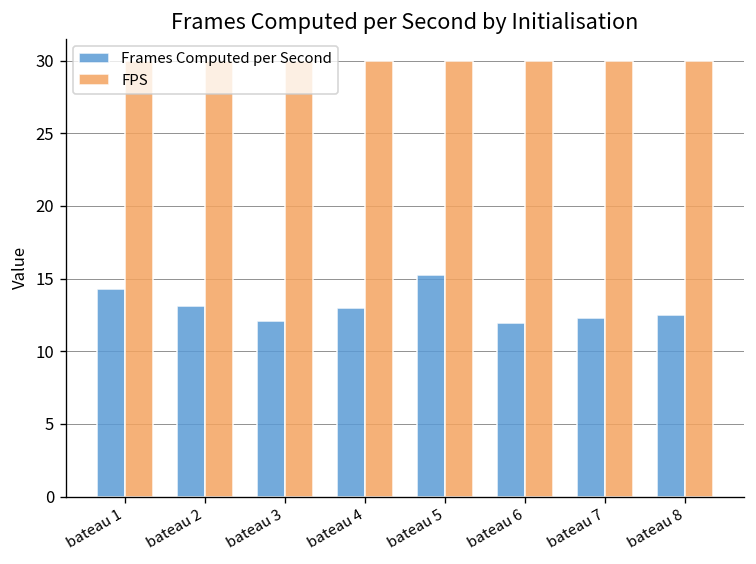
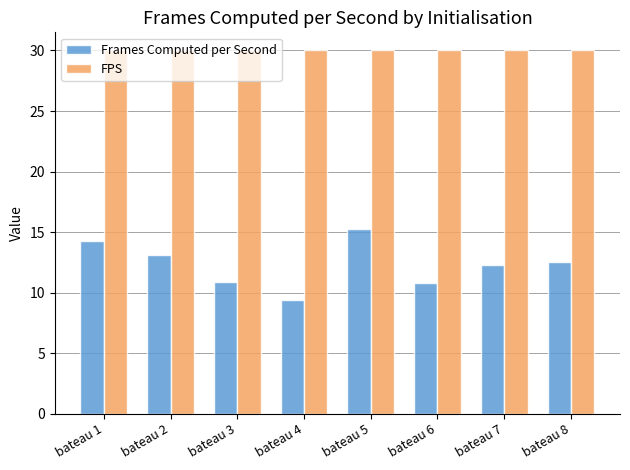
Frames Computed per Second, bateau 3: 12.1 -> 10.9
Frames Computed per Second, bateau 4: 13.0 -> 9.4
Frames Computed per Second, bateau 6: 12.0 -> 10.8
